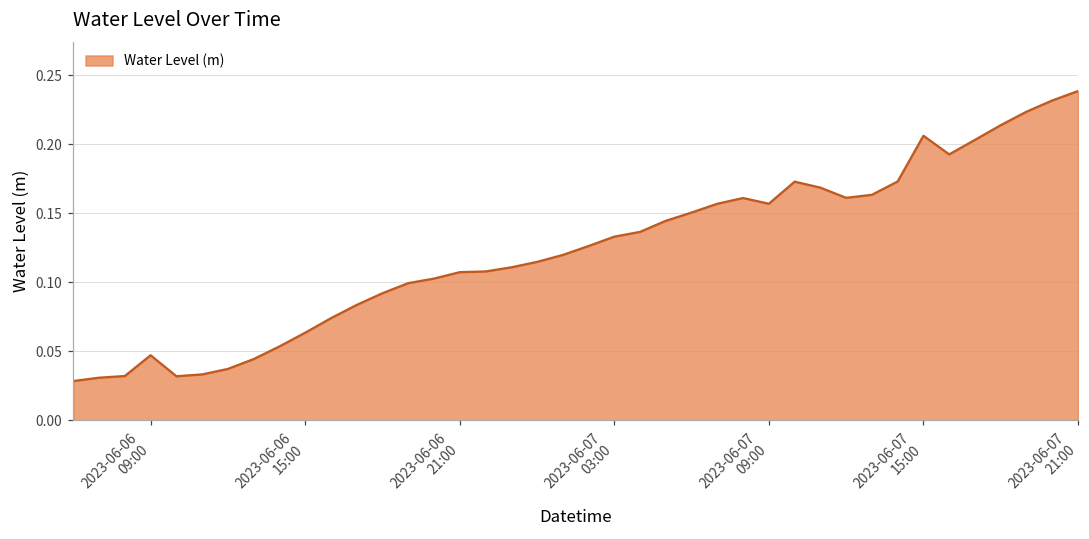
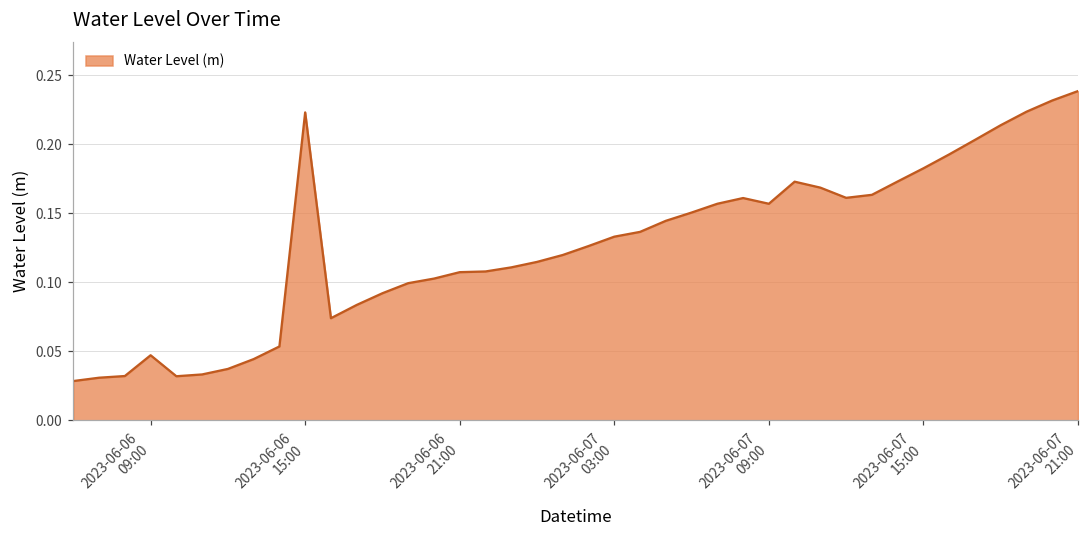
2023-06-06 15:00: 0.063 -> 0.223
2023-06-07 15:00: 0.206 -> 0.183
